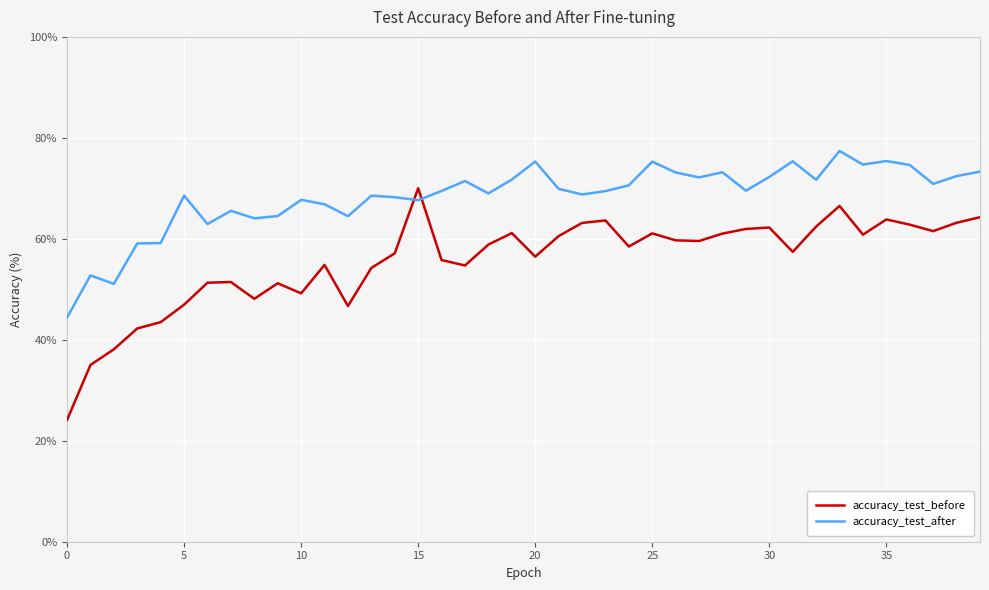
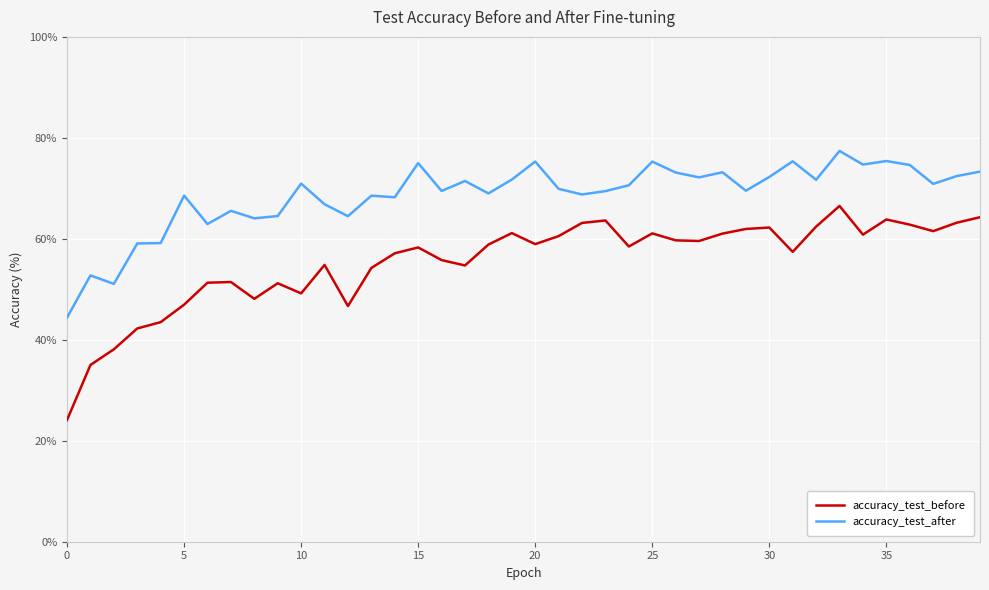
accuracy_test_after, 10: 68% -> 71%
accuracy_test_before, 15: 70% -> 58%
accuracy_test_after, 15: 68% -> 75%
accuracy_test_before, 20: 56% -> 59%
